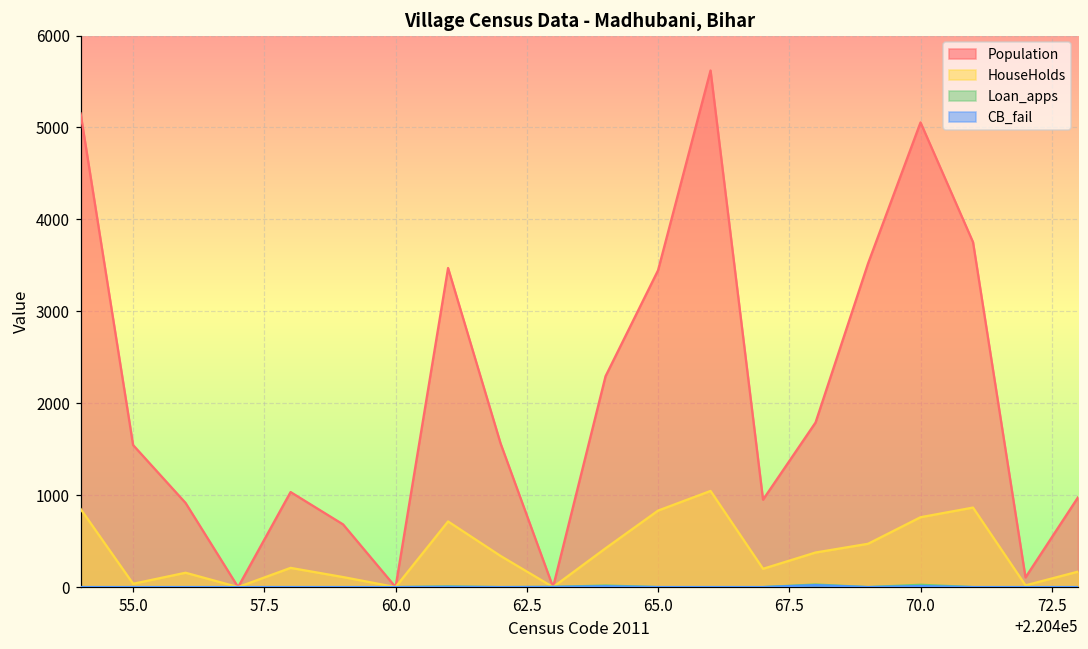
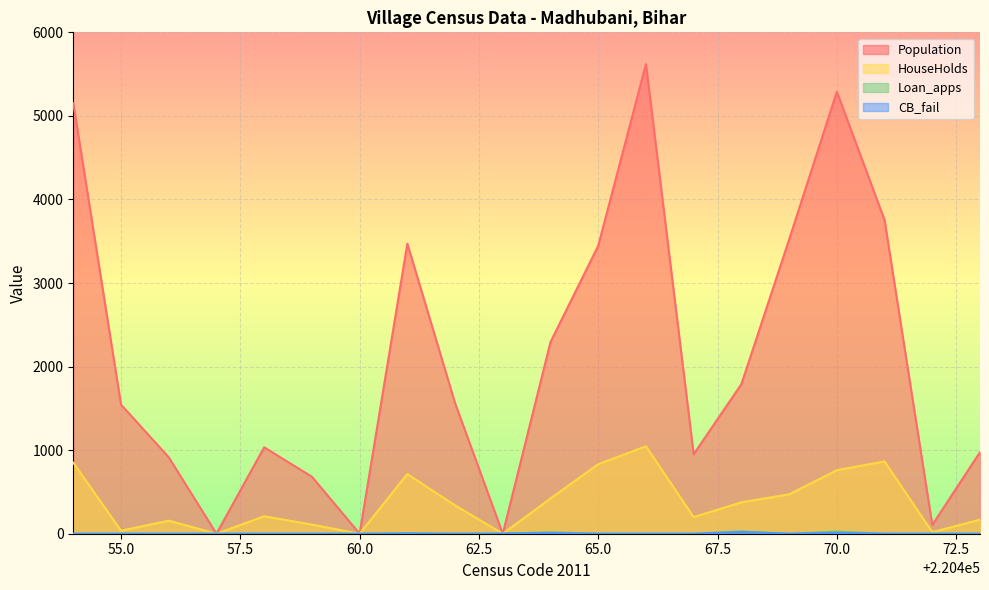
Population, 70.0: 5100 -> 5300
